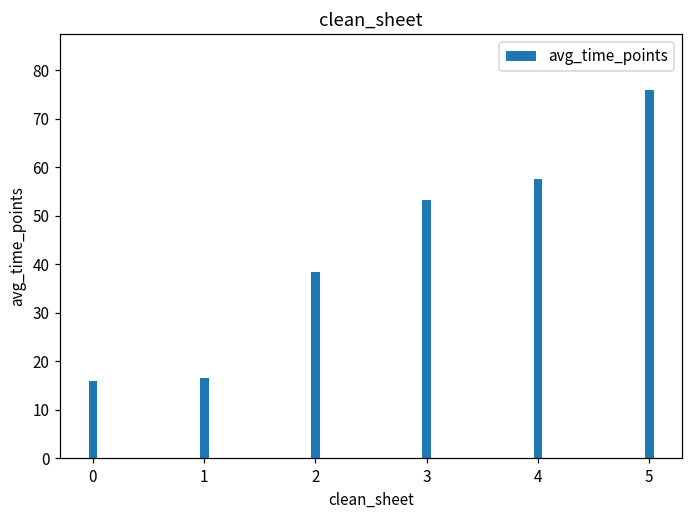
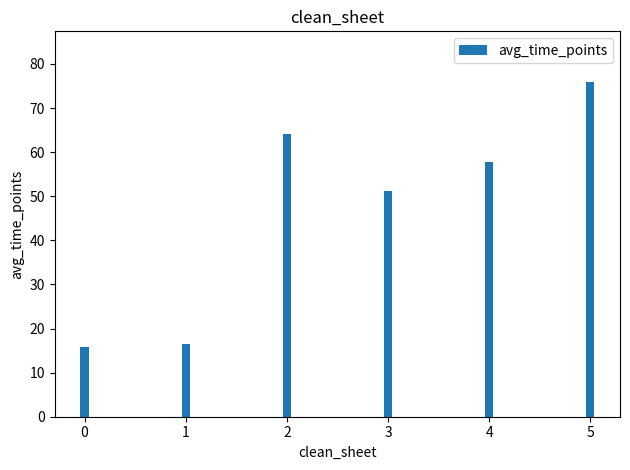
2: 38 -> 64
3: 53 -> 51
